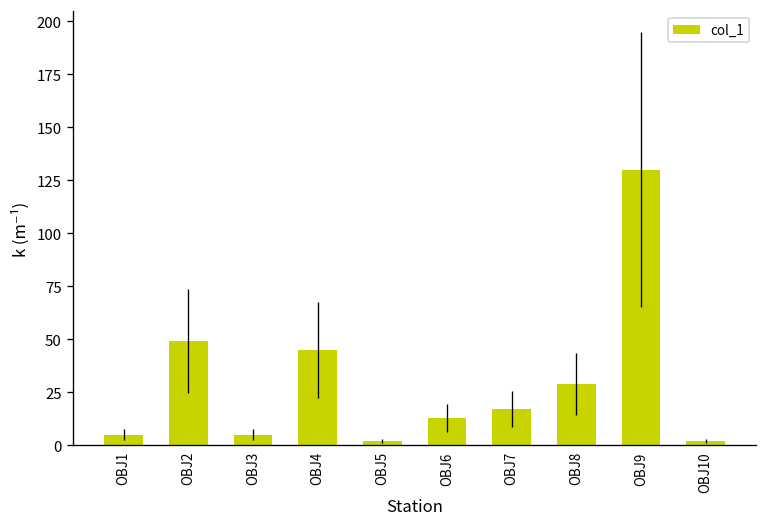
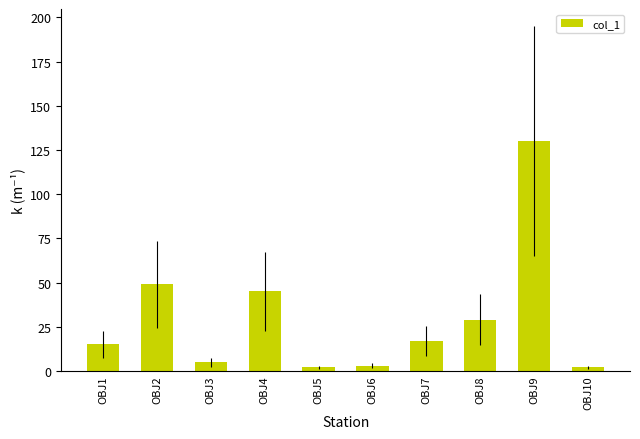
OBJ1: 5 -> 15
OBJ6: 13 -> 3
